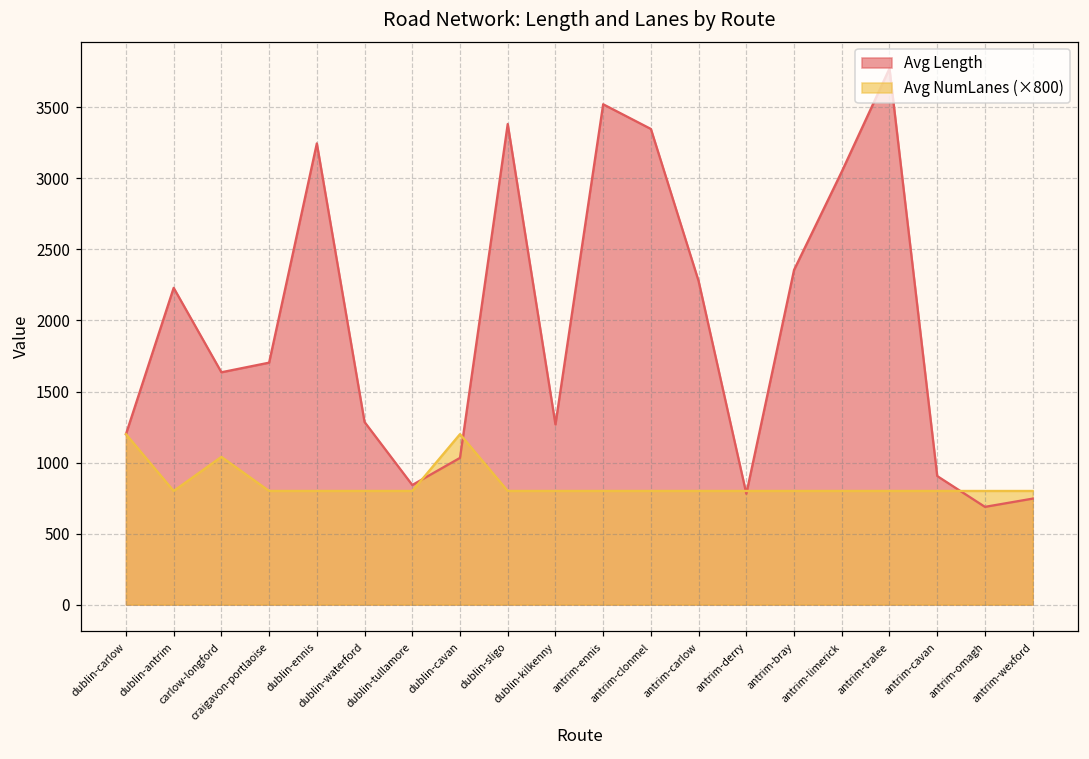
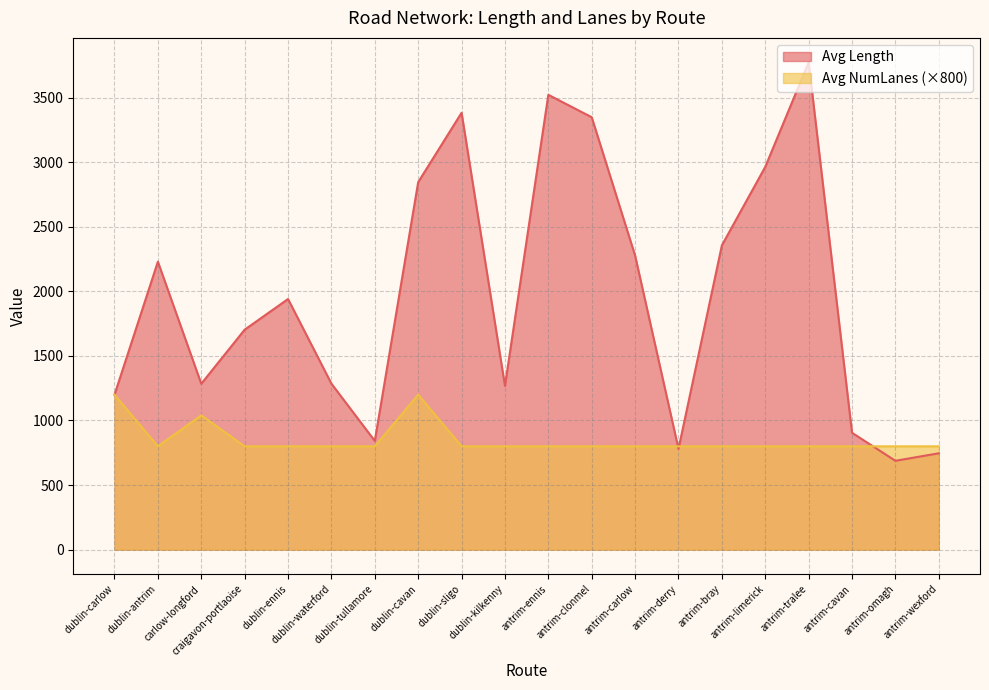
Avg Length, carlow-longford: 1640 -> 1280
Avg Length, dublin-ennis: 3250 -> 1940
Avg Length, dublin-cavan: 1030 -> 2850
Avg Length, antrim-limerick: 3050 -> 2960
